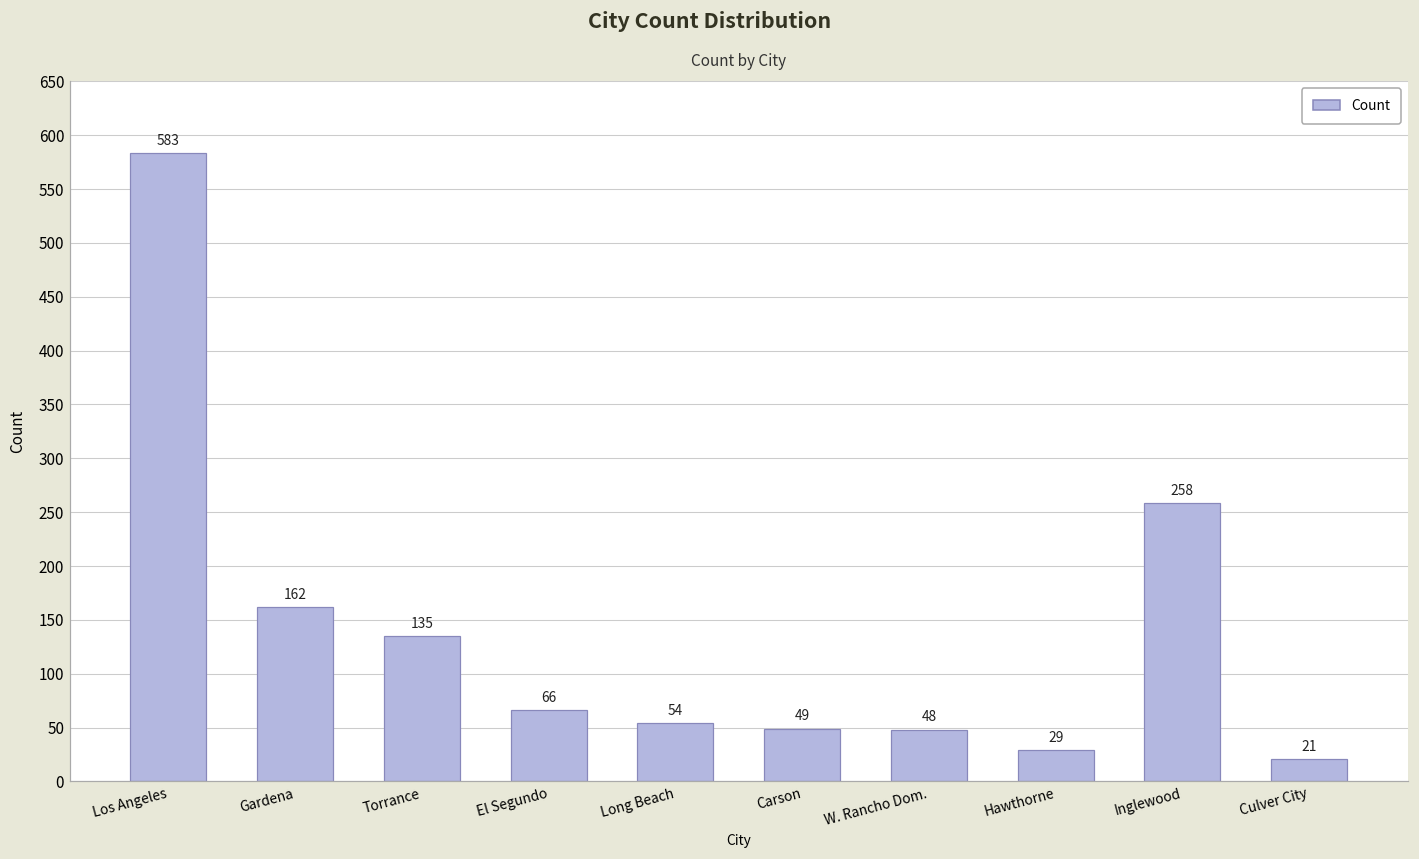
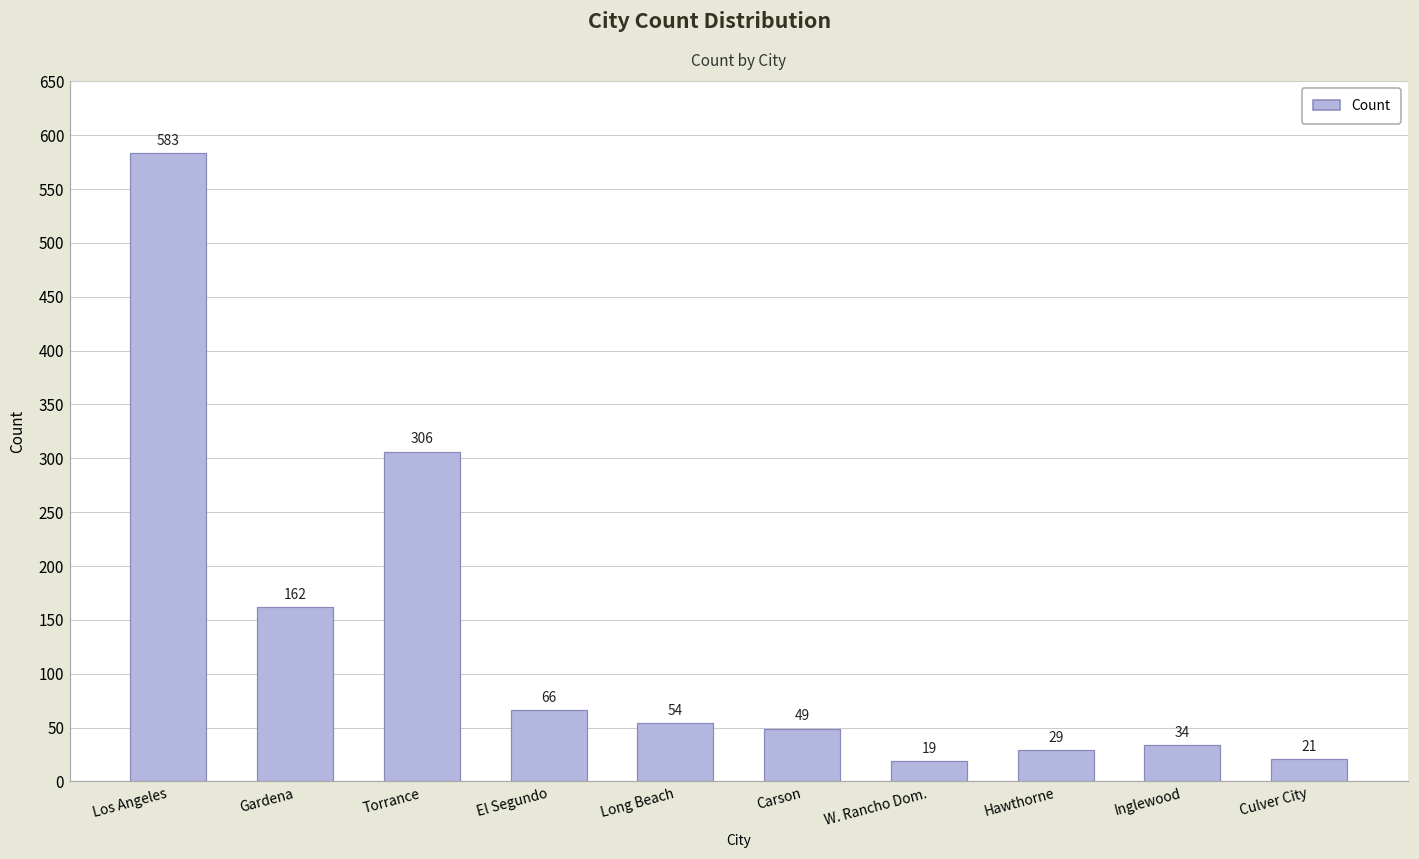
Torrance: 135 -> 306
W. Rancho Dom.: 48 -> 19
Inglewood: 258 -> 34
